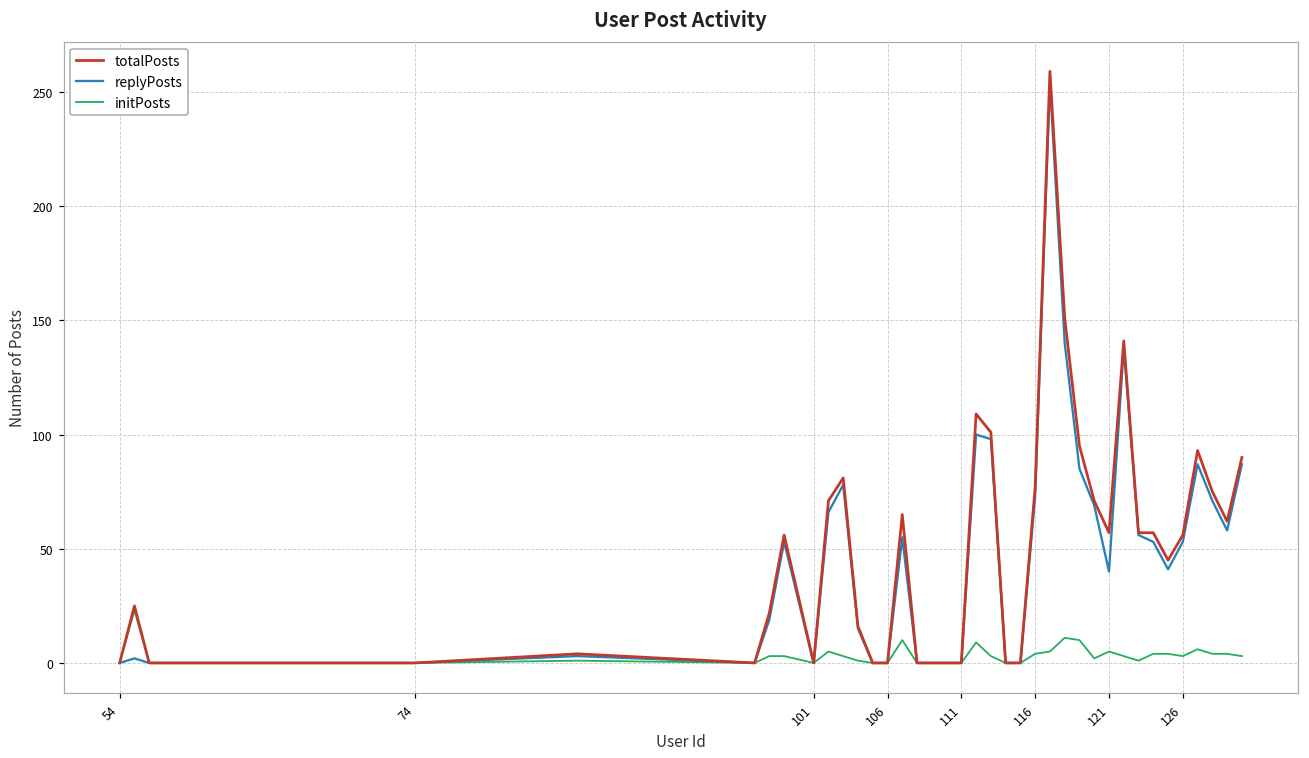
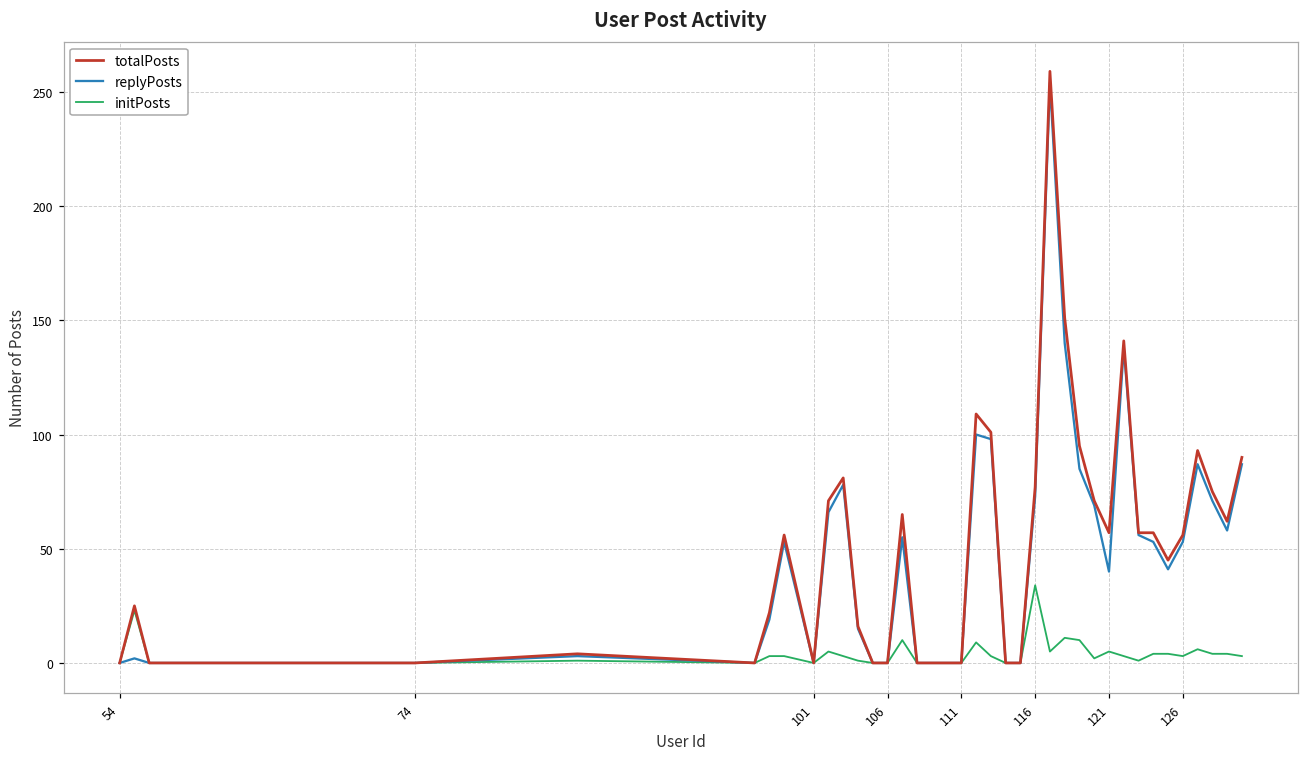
initPosts, 116: 4 -> 34
